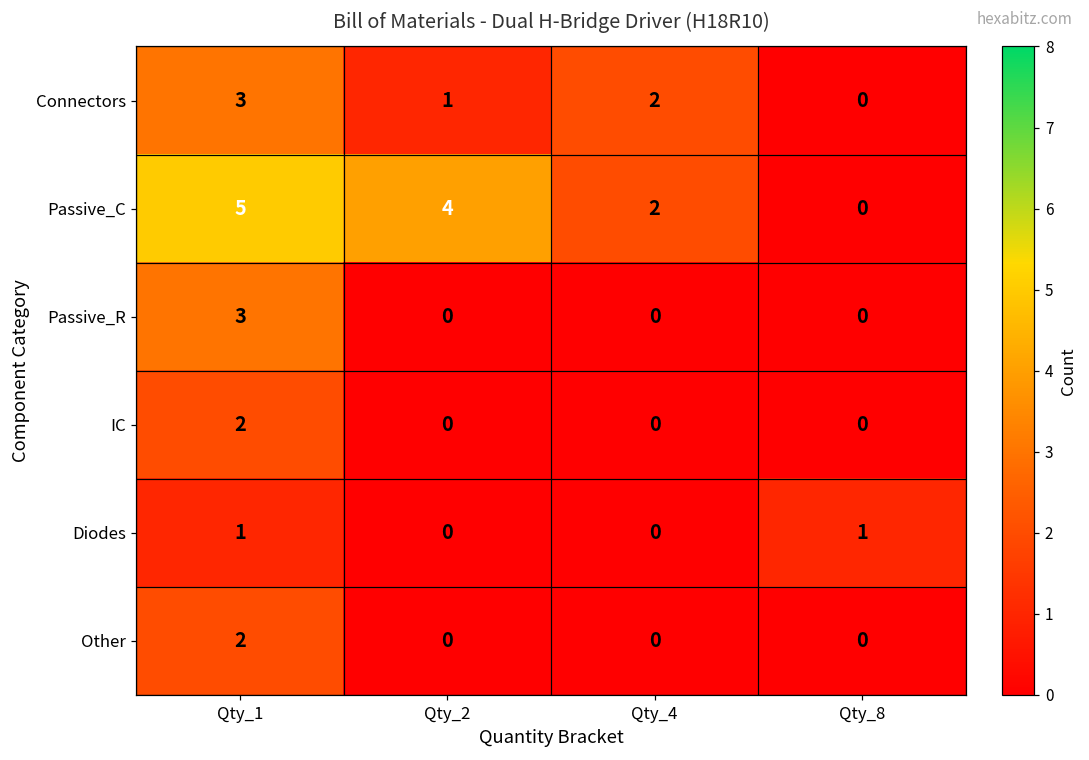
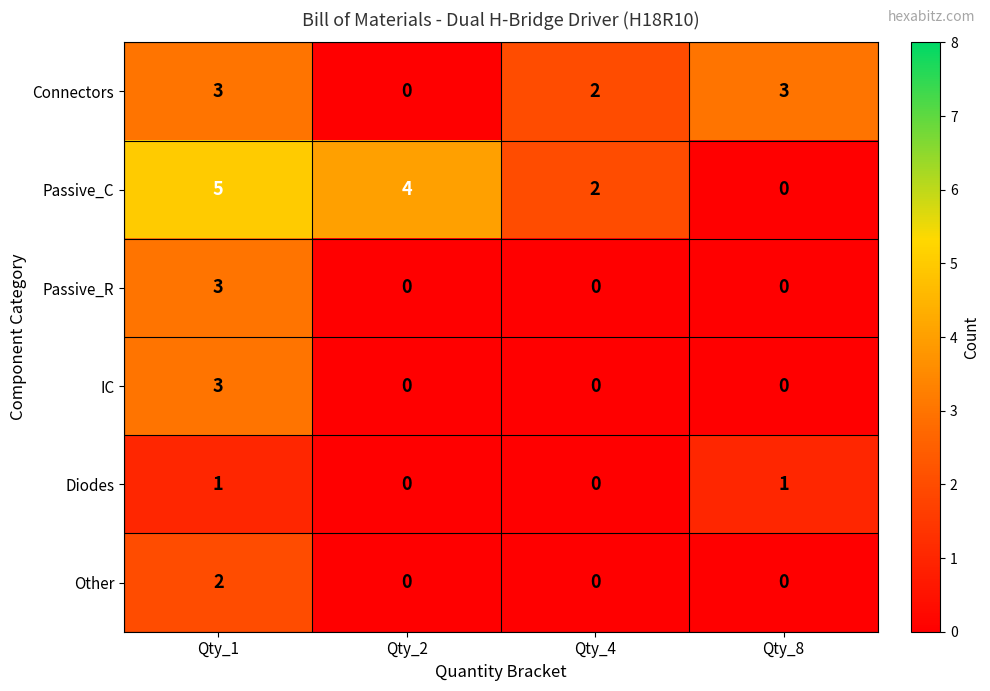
Connectors, Qty_2: 1 -> 0
Connectors, Qty_8: 0 -> 3
IC, Qty_1: 2 -> 3
